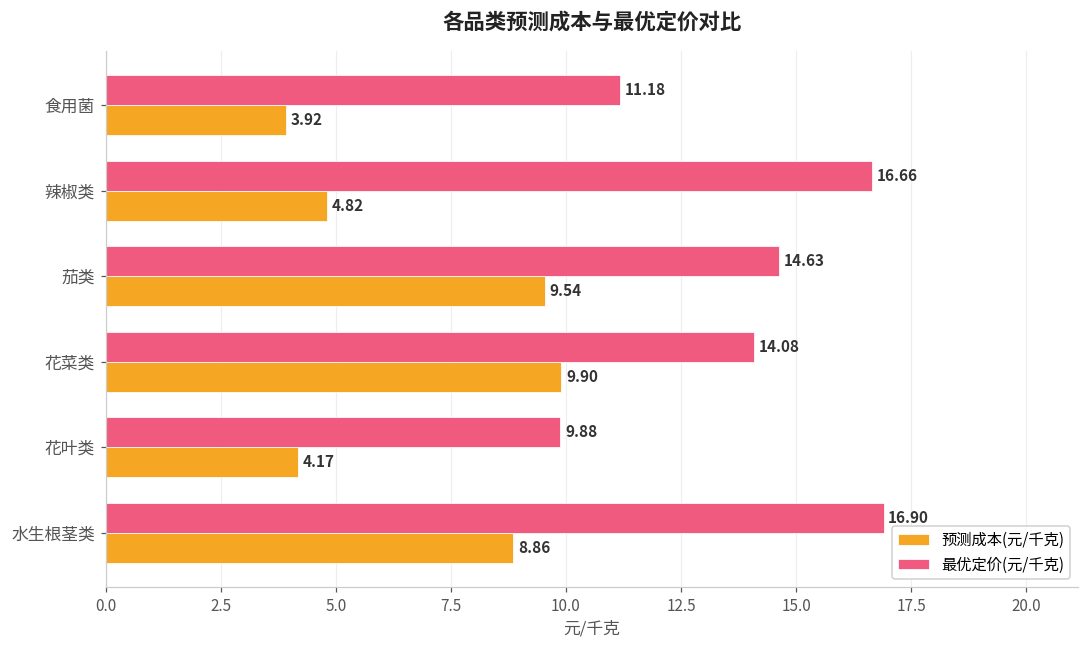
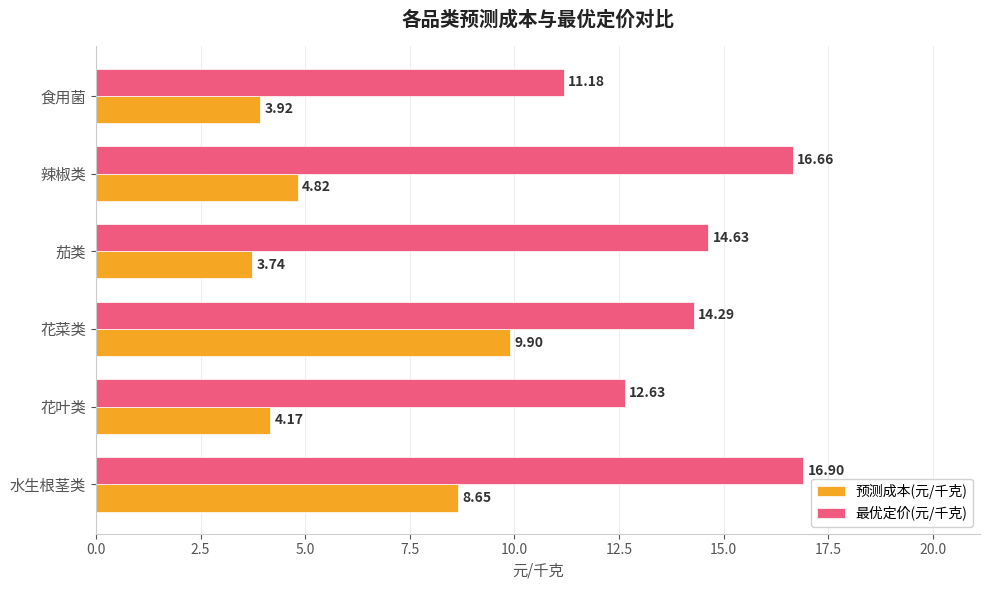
预测成本(元/千克), 茄类: 9.54 -> 3.74
最优定价(元/千克), 花菜类: 14.08 -> 14.29
最优定价(元/千克), 花叶类: 9.88 -> 12.63
预测成本(元/千克), 水生根茎类: 8.86 -> 8.65
